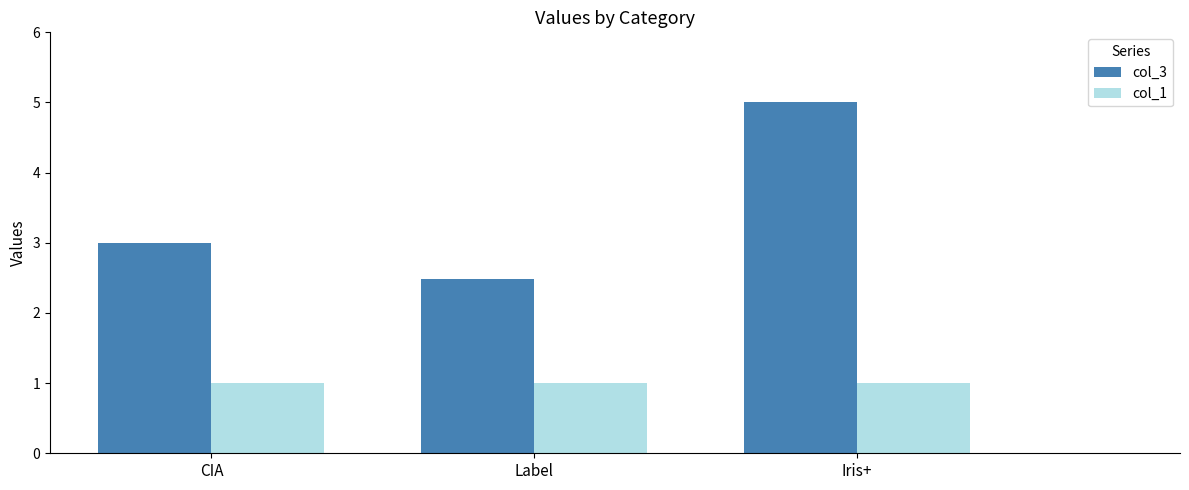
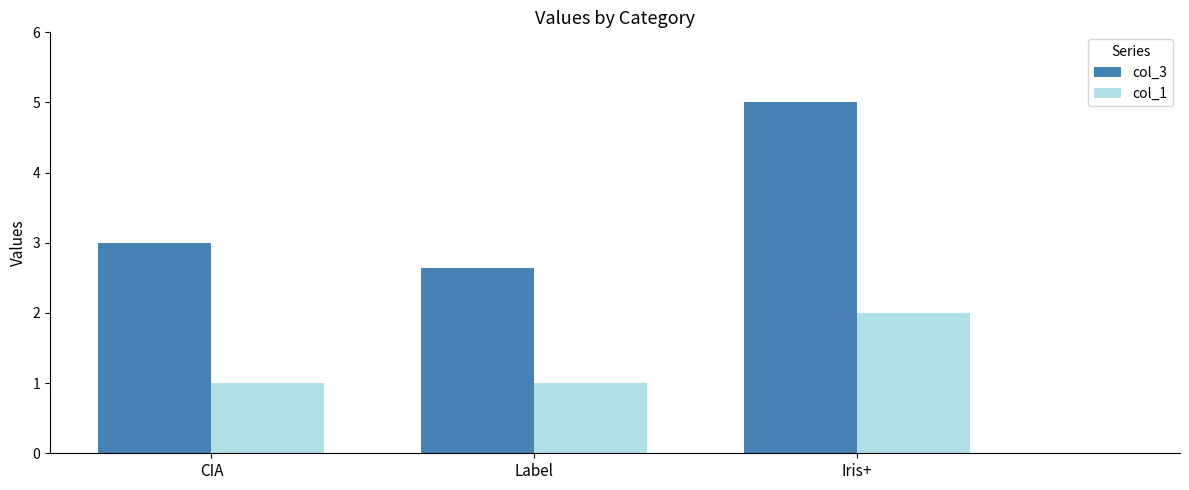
col_3, Label: 2.5 -> 2.6
col_1, Iris+: 1 -> 2
